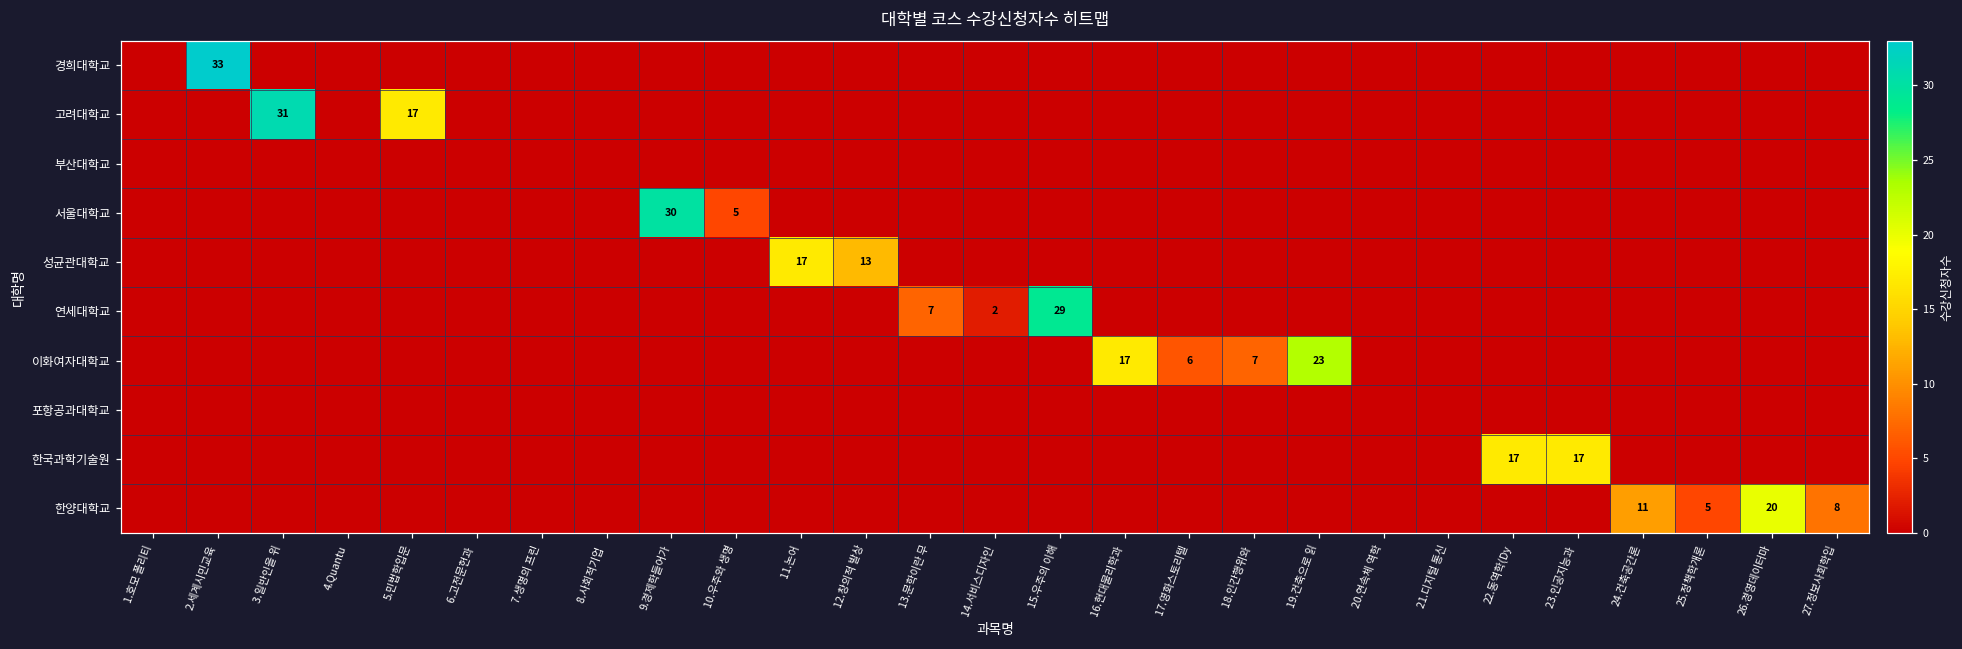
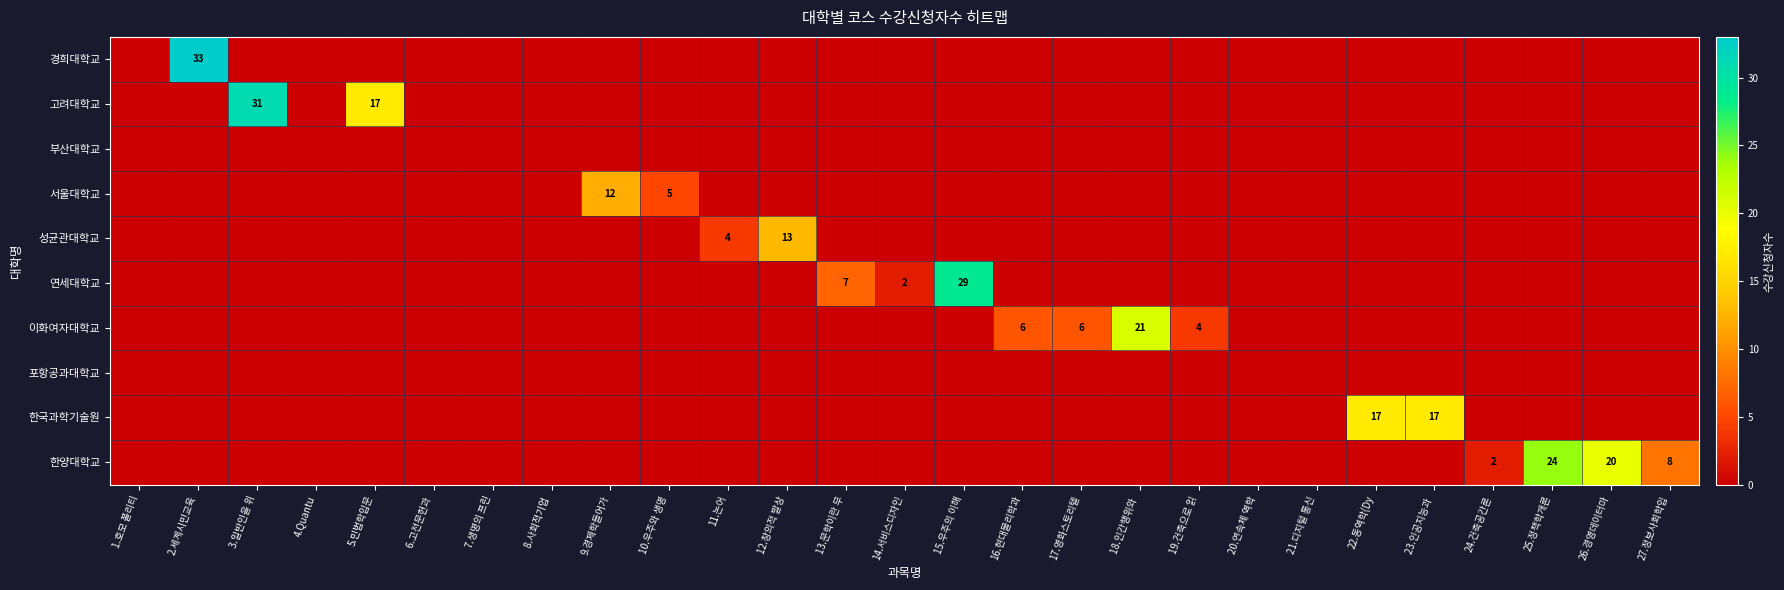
서울대학교, 9.경제학들어가: 30 -> 12
성균관대학교, 11.논어: 17 -> 4
이화여자대학교, 16.현대물리학과: 17 -> 6
이화여자대학교, 18.인간행위와: 7 -> 21
이화여자대학교, 19.건축으로 읽: 23 -> 4
한양대학교, 24.건축공간론: 11 -> 2
한양대학교, 25.정책학개론: 5 -> 24
